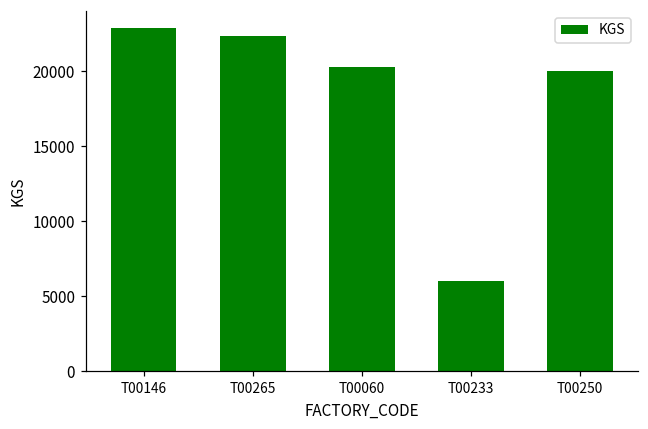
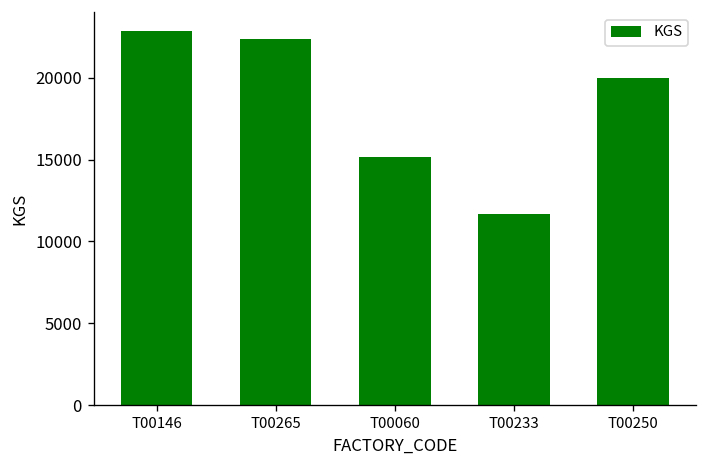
T00060: 20300 -> 15100
T00233: 6000 -> 11700
